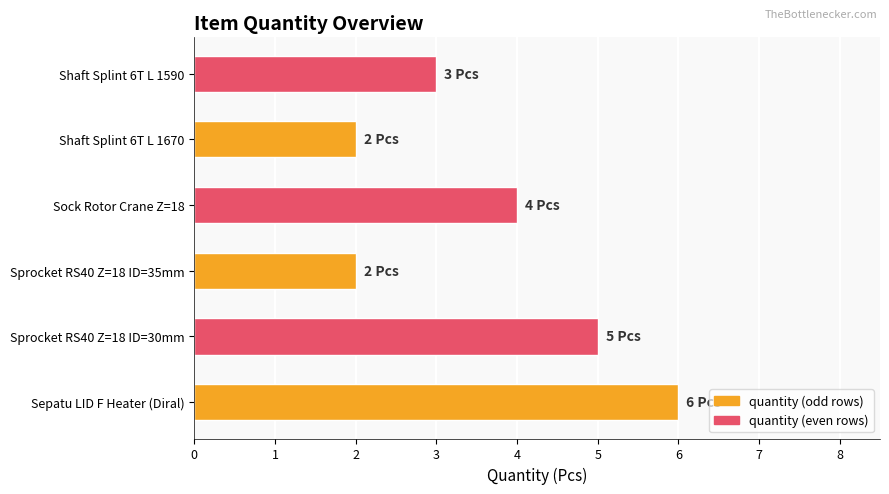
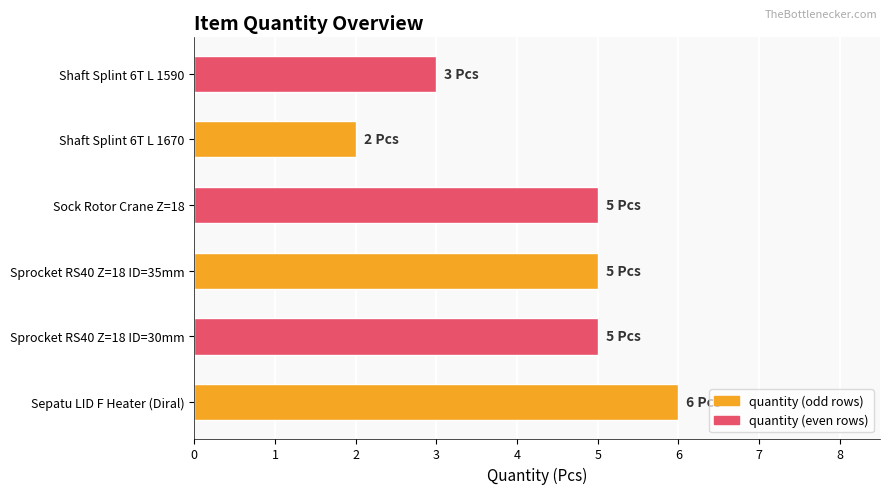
Sock Rotor Crane Z=18: 4 -> 5
Sprocket RS40 Z=18 ID=35mm: 2 -> 5
